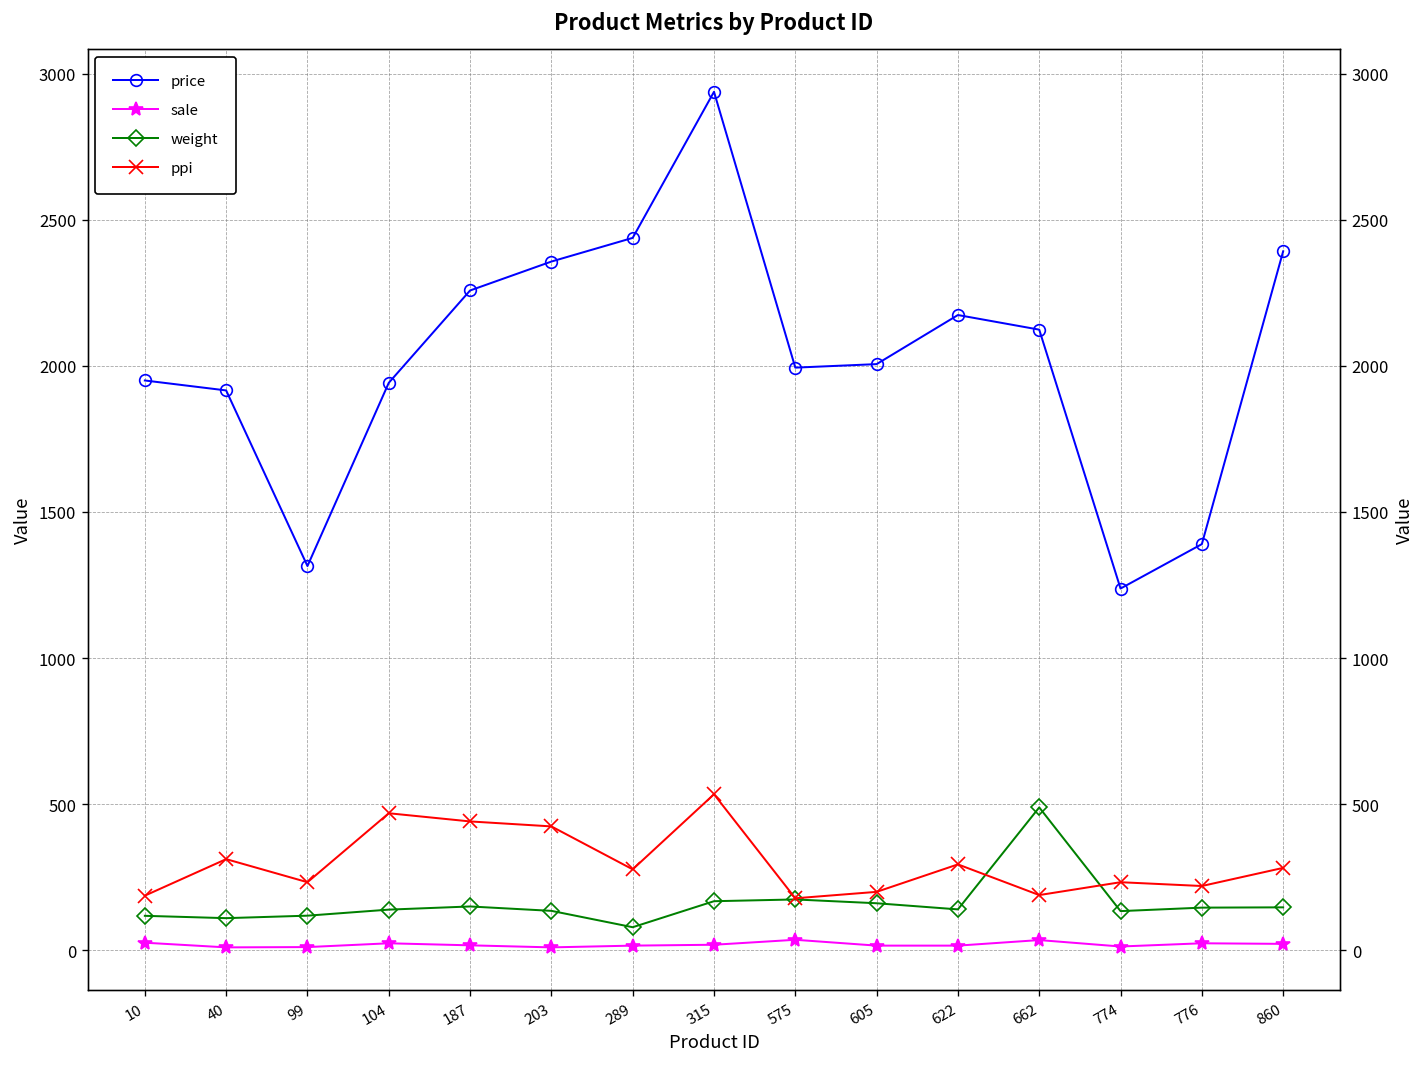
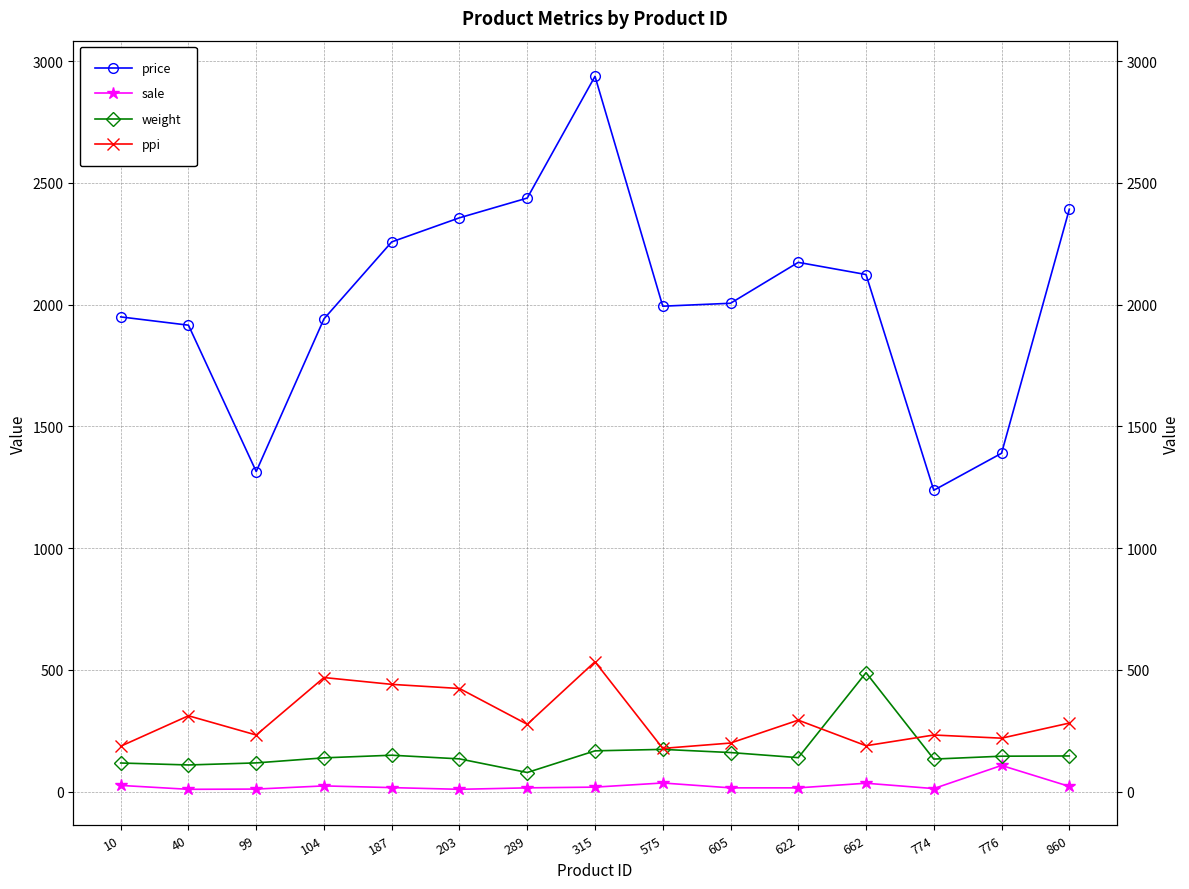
sale, 776: 20 -> 110
